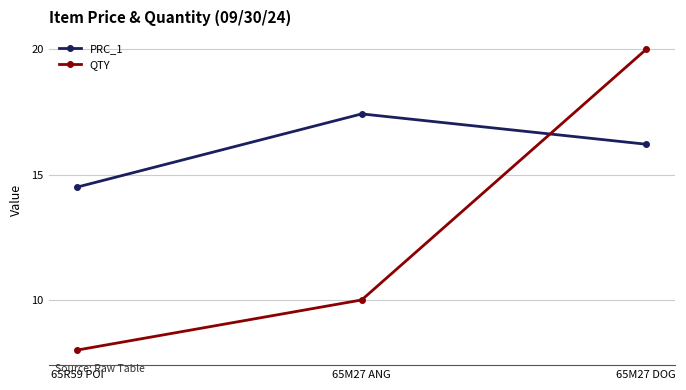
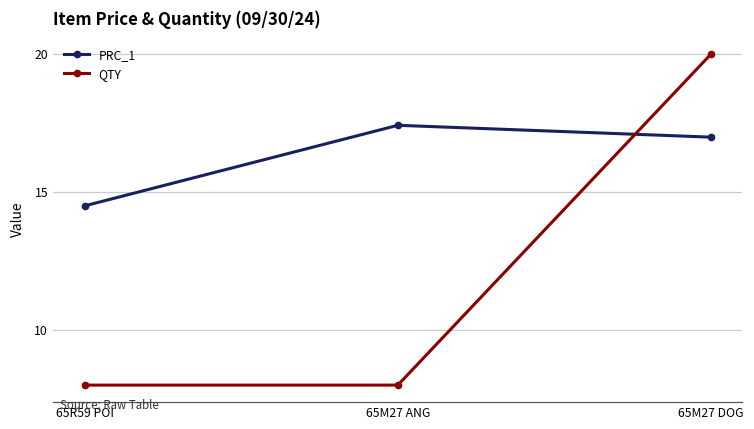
QTY, 65M27 ANG: 10 -> 8
PRC_1, 65M27 DOG: 16.2 -> 17.0
